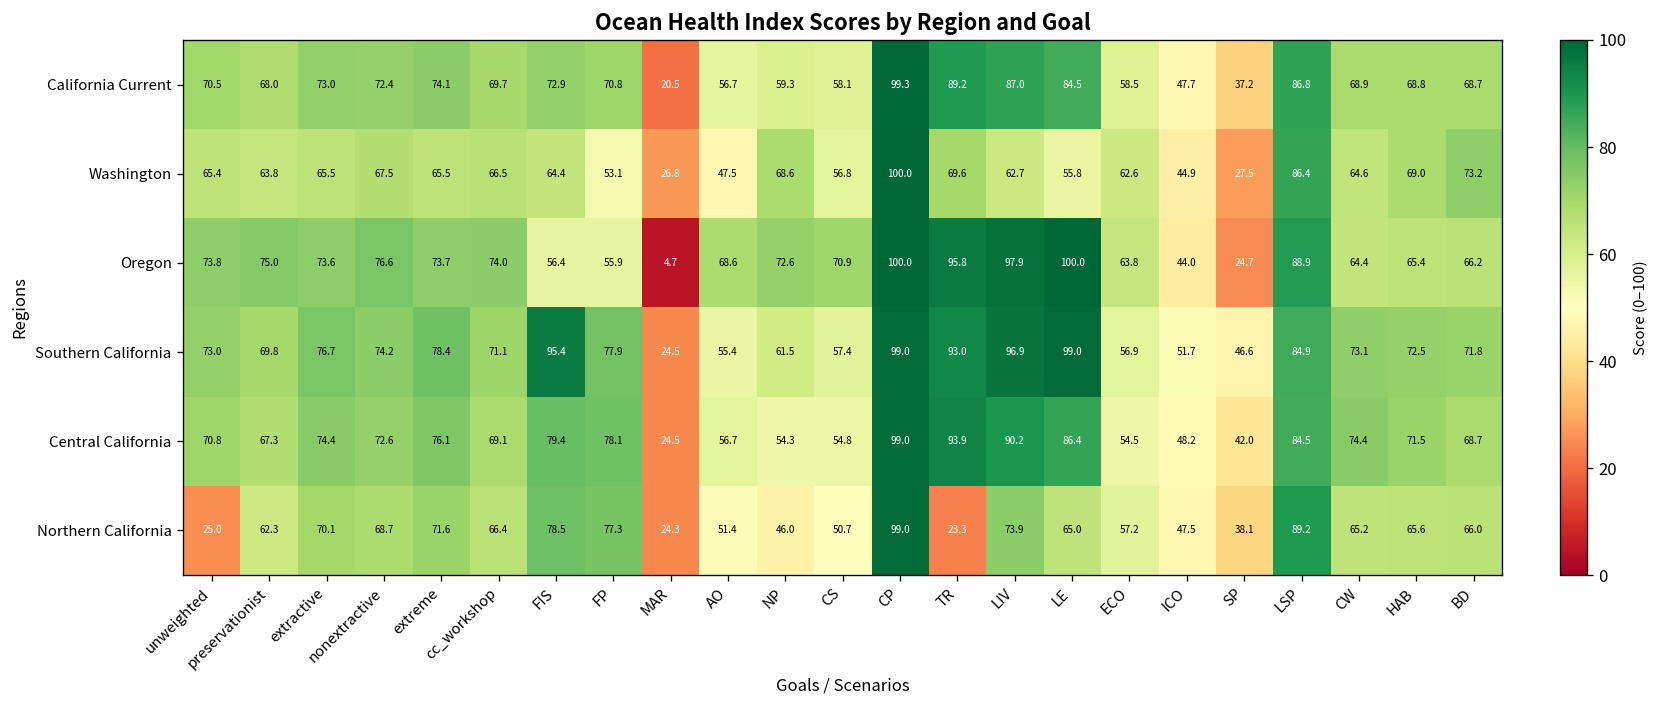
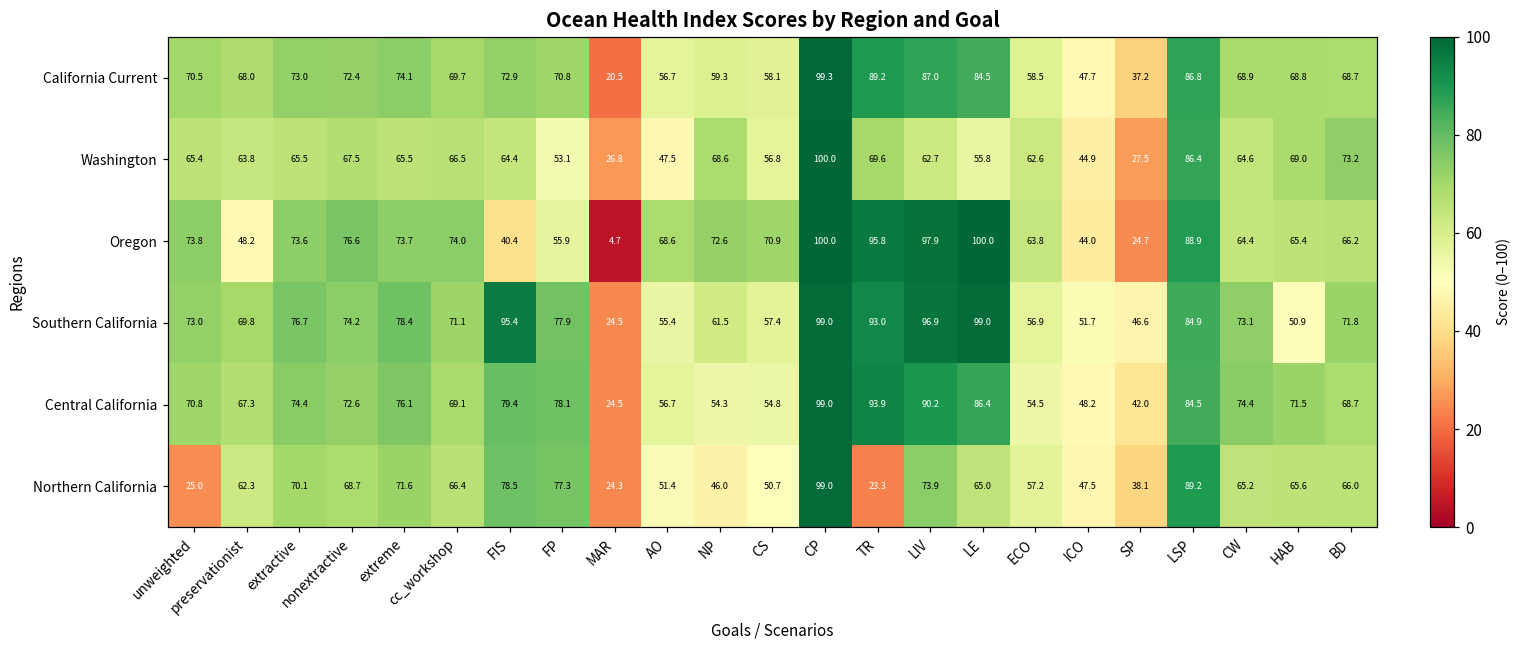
Oregon, preservationist: 75.0 -> 48.2
Oregon, FIS: 56.4 -> 40.4
Southern California, HAB: 72.5 -> 50.9
